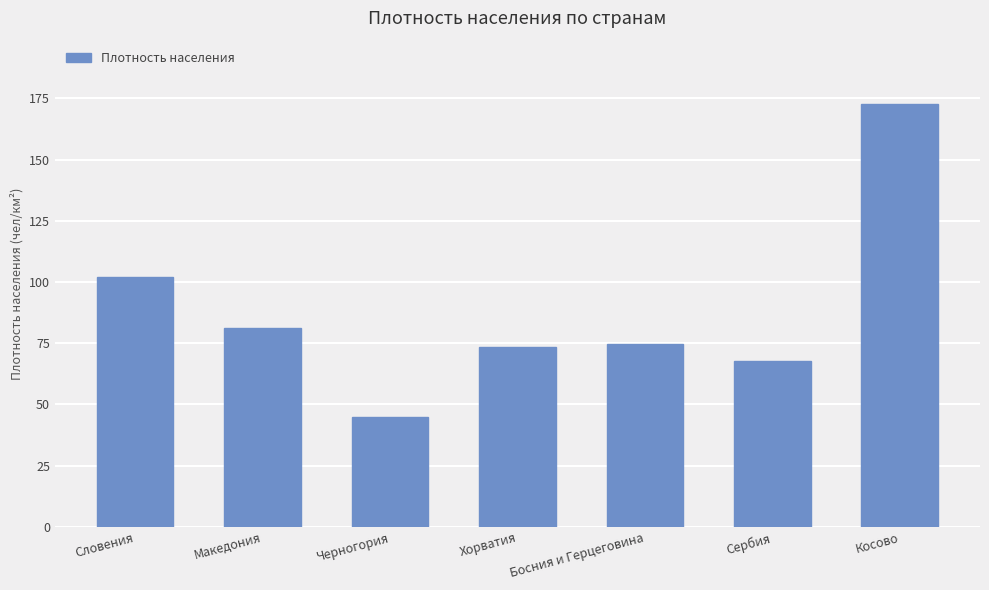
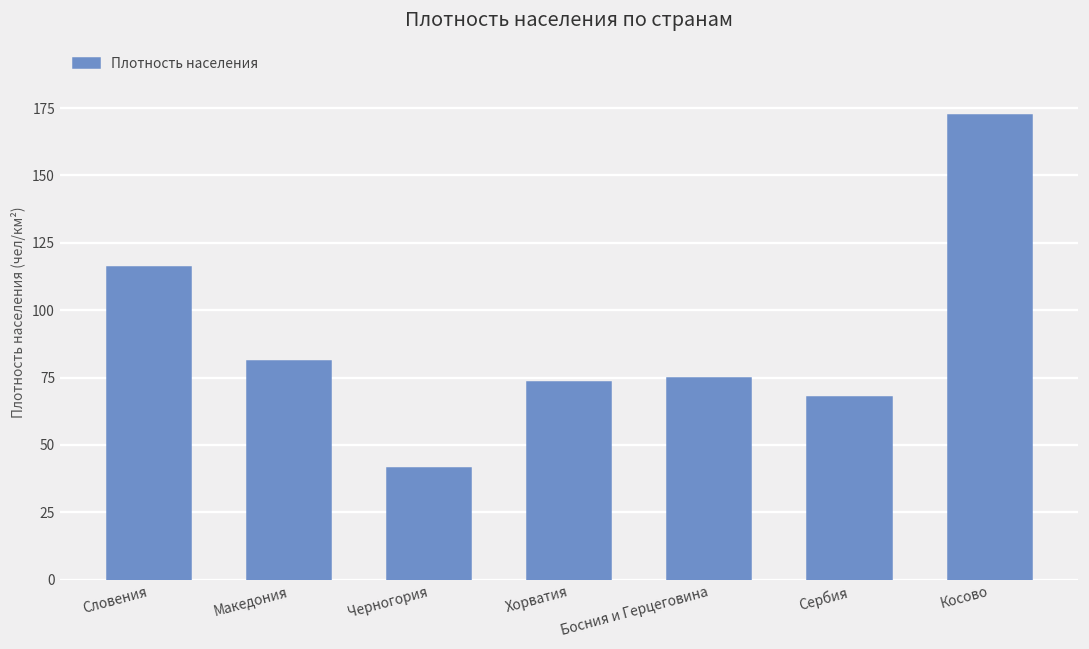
Словения: 102 -> 116
Черногория: 45 -> 41
